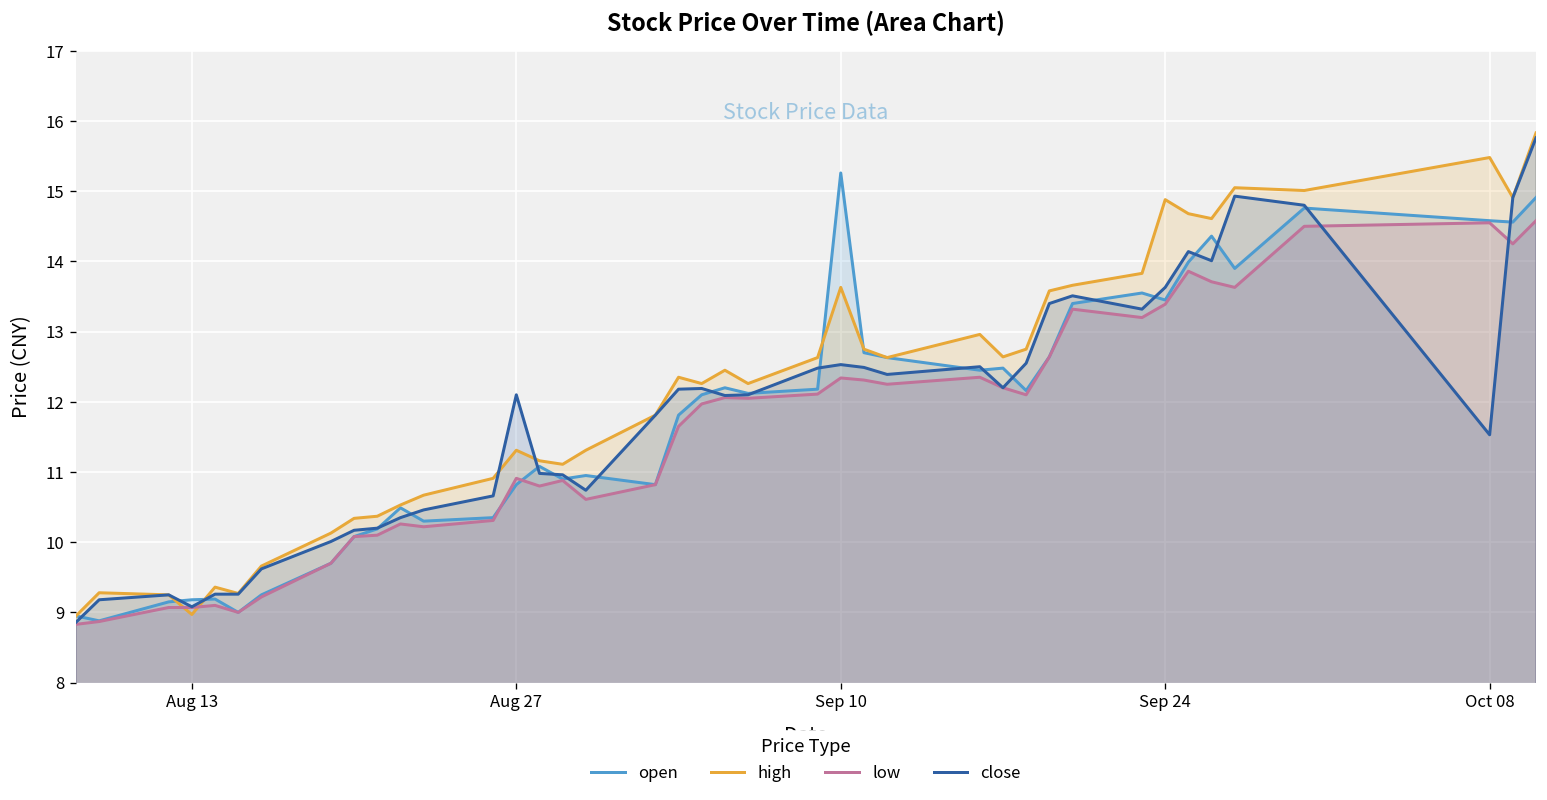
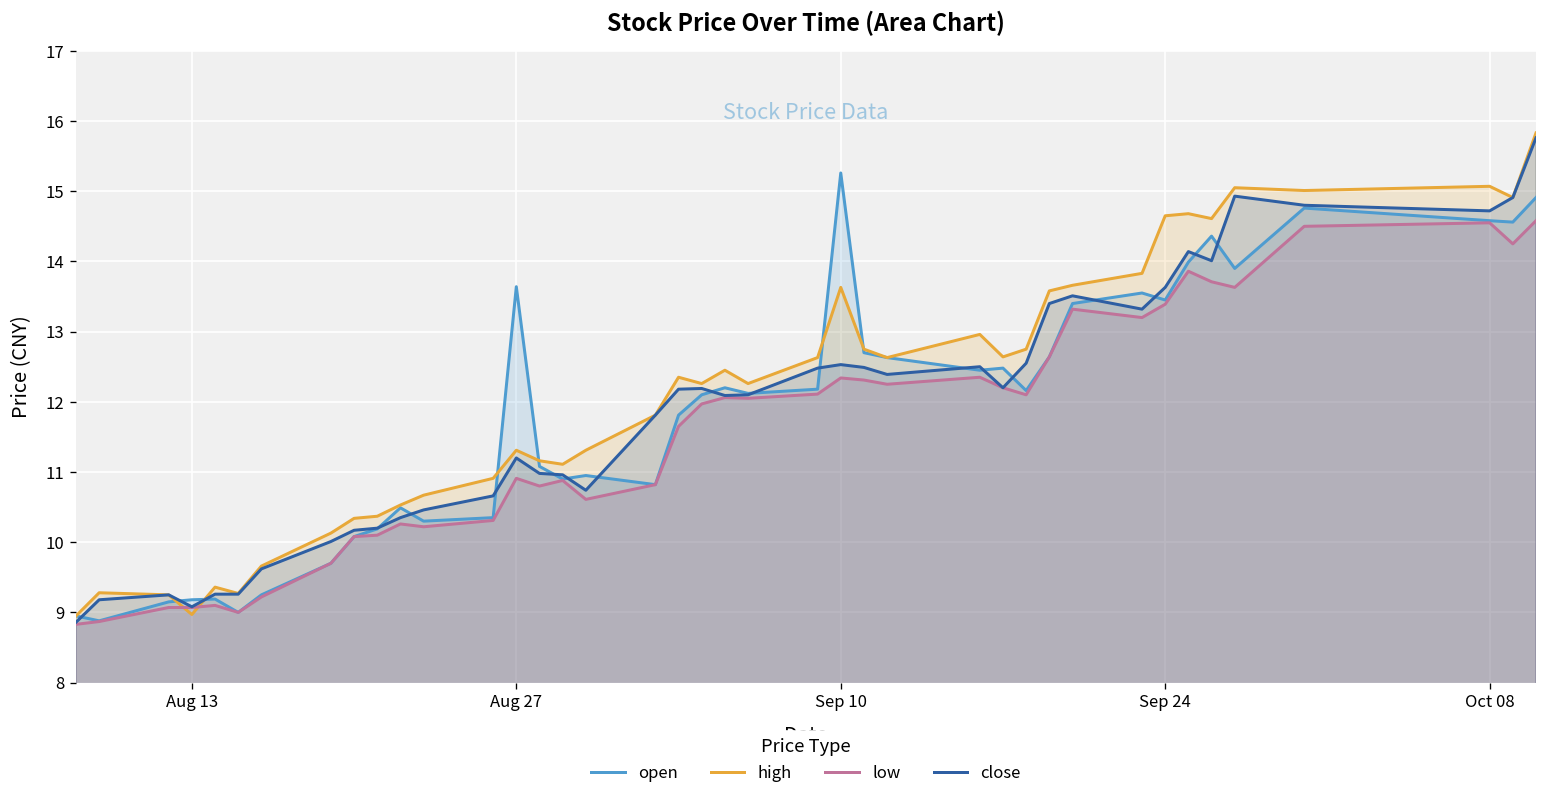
open, Aug 27: 10.8 -> 13.6
close, Aug 27: 12.1 -> 11.2
high, Sep 24: 14.9 -> 14.7
high, Oct 08: 15.5 -> 15.1
close, Oct 08: 11.5 -> 14.7
